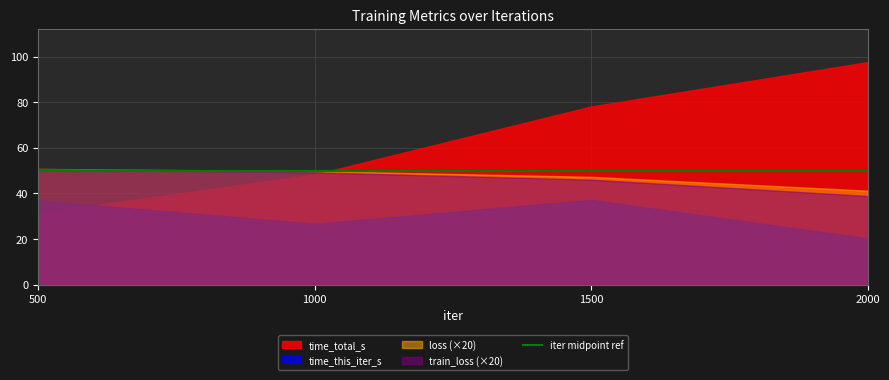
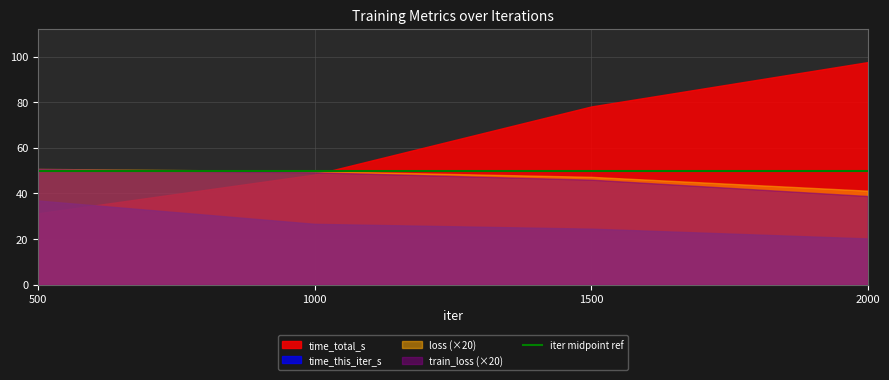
time_this_iter_s, 1500: 37 -> 25
